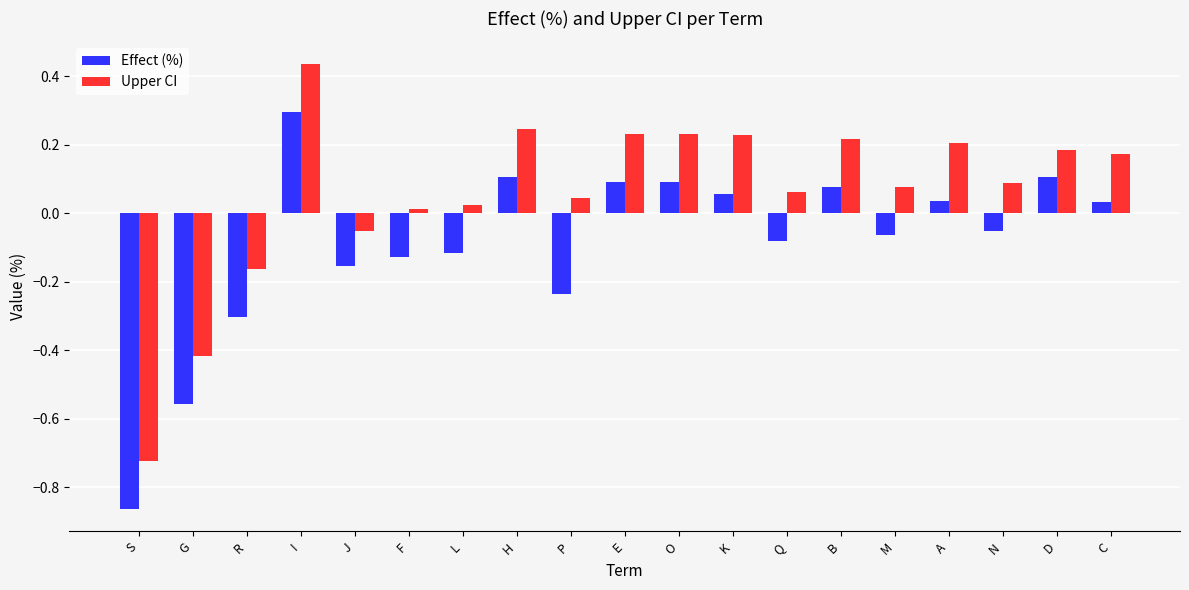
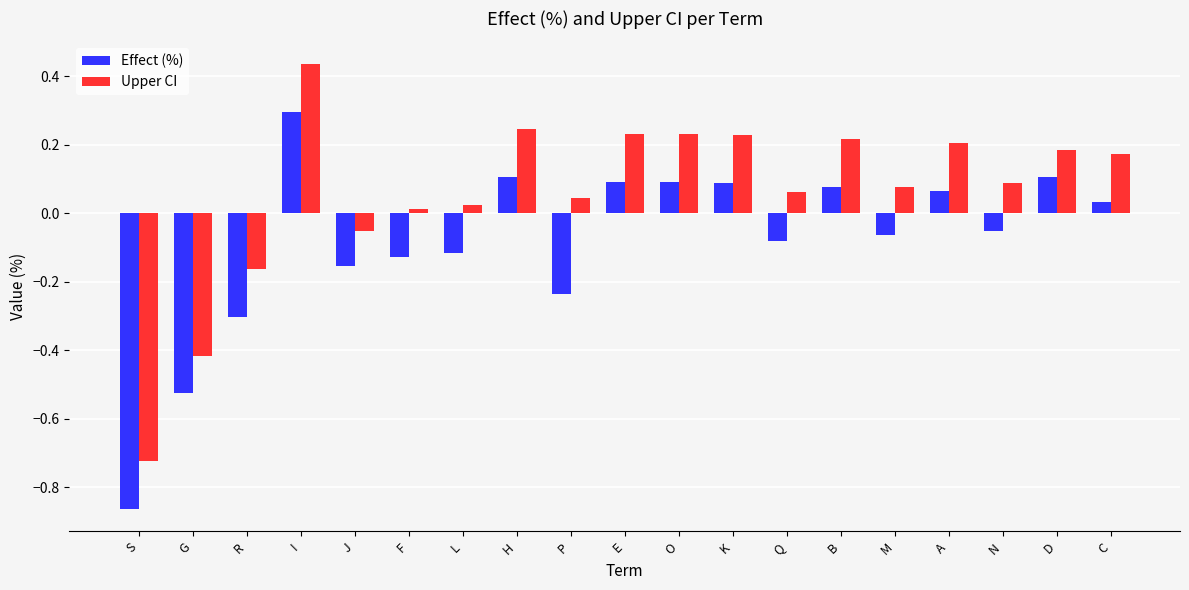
Effect (%), G: -0.56 -> -0.52
Effect (%), K: 0.06 -> 0.09
Effect (%), A: 0.04 -> 0.06
